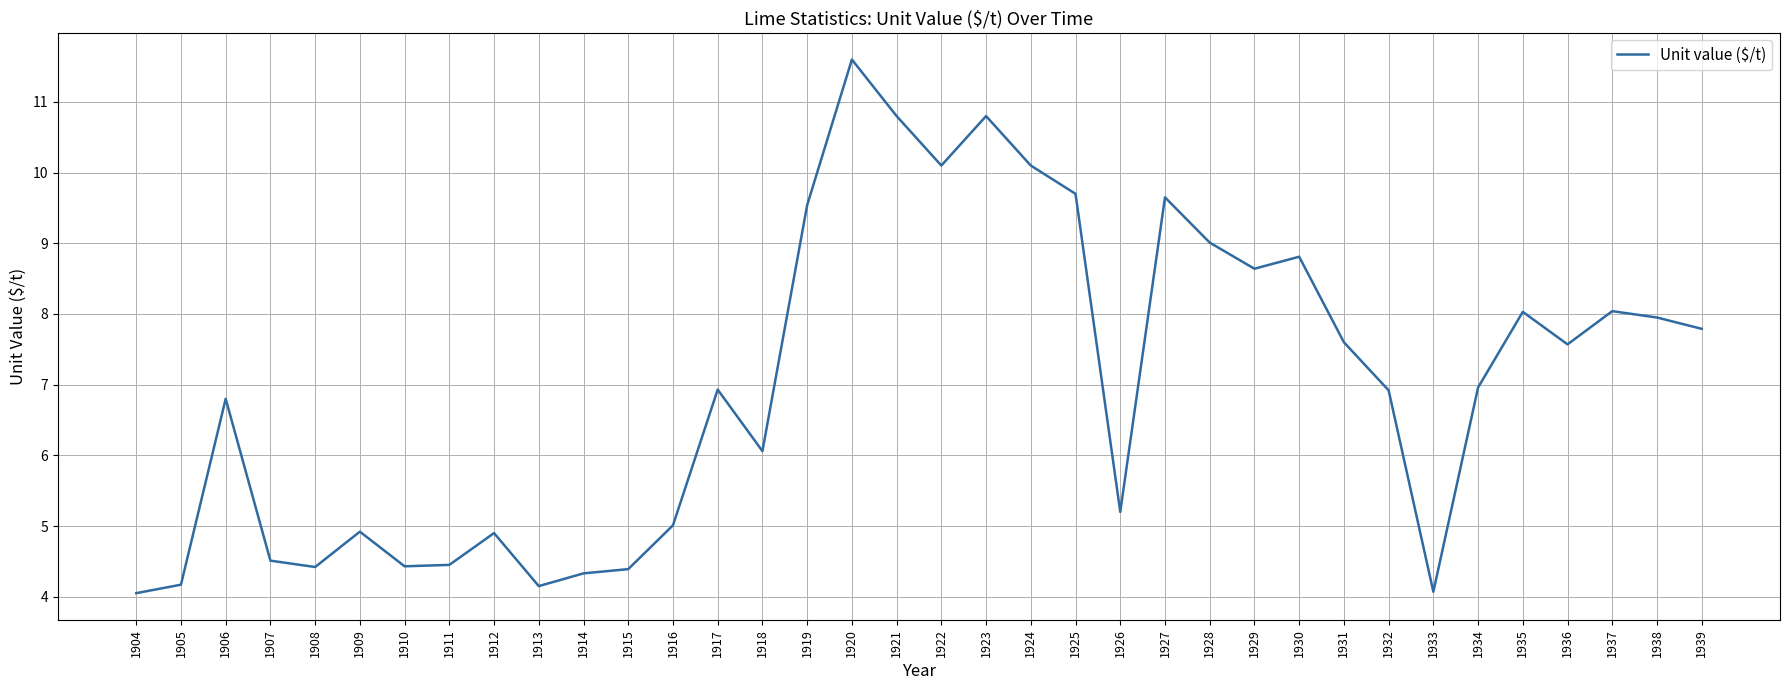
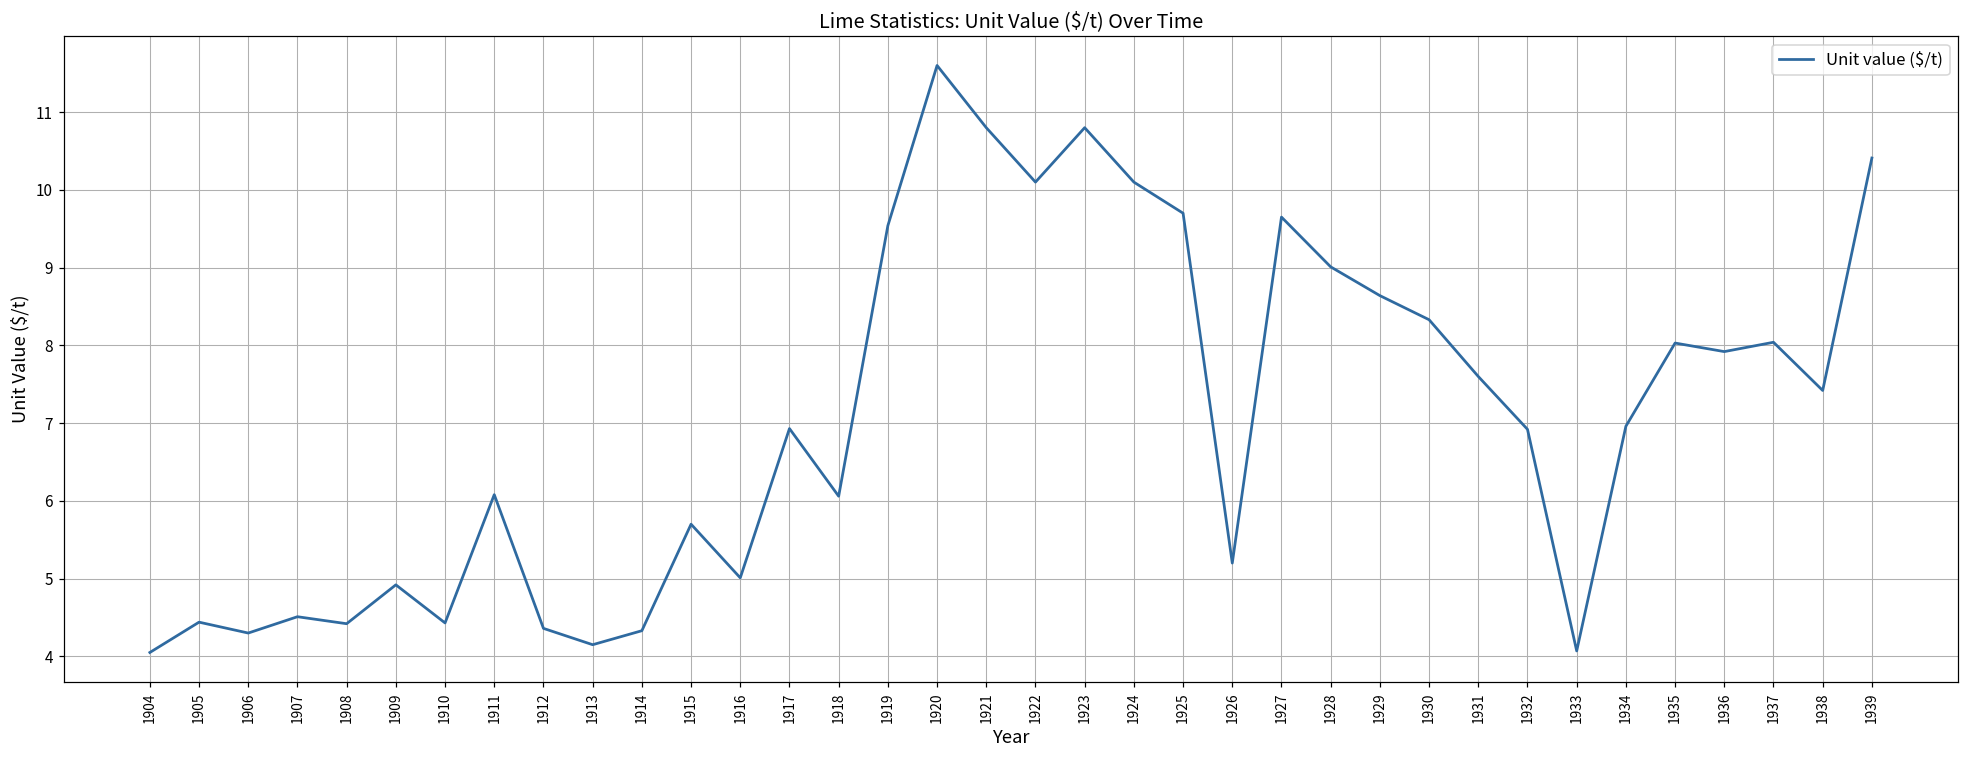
1905: 4.2 -> 4.4
1906: 6.8 -> 4.3
1911: 4.5 -> 6.1
1912: 4.9 -> 4.4
1915: 4.4 -> 5.7
1930: 8.8 -> 8.3
1936: 7.6 -> 7.9
1938: 8.0 -> 7.4
1939: 7.8 -> 10.4
